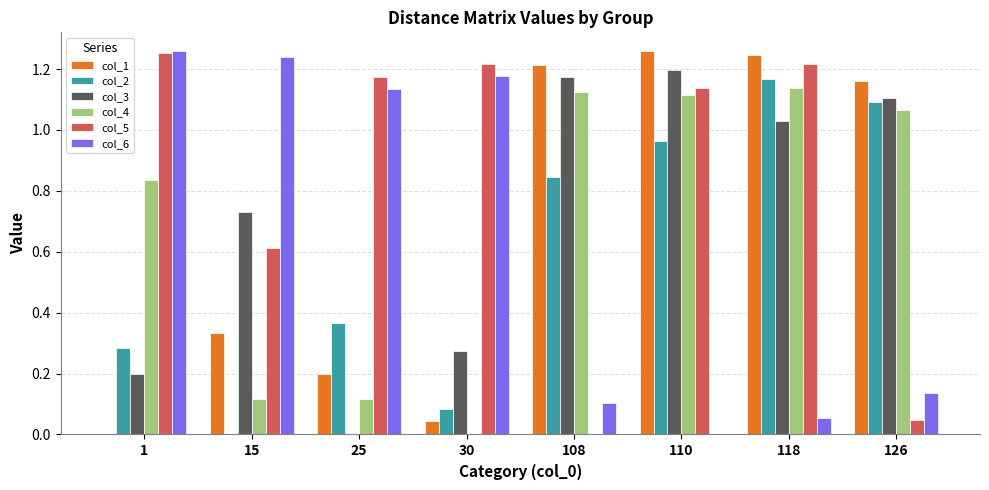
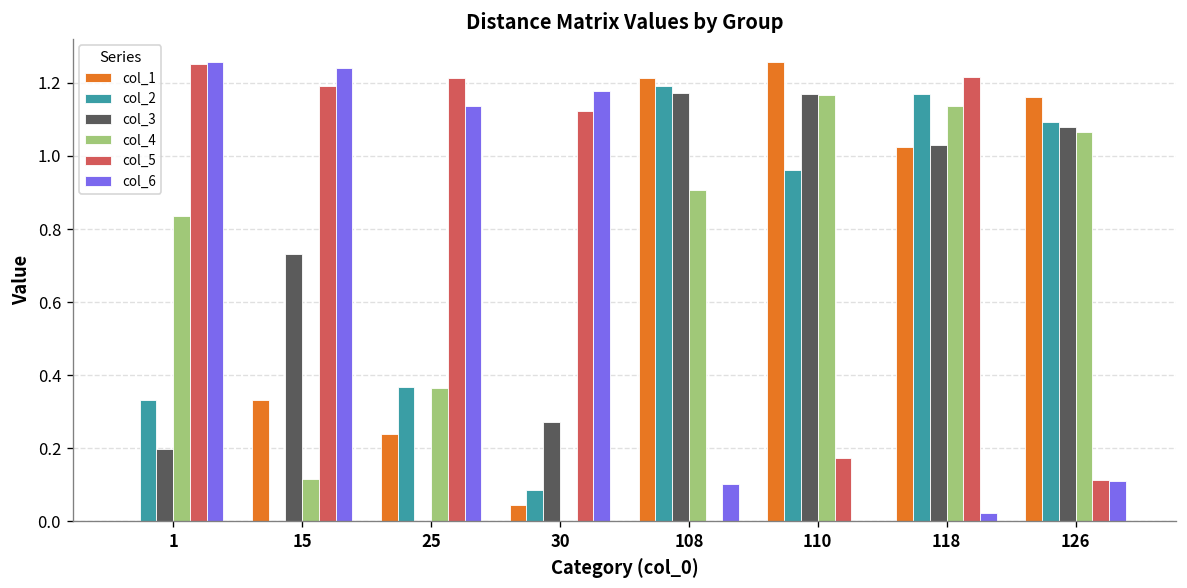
col_2, 1: 0.29 -> 0.33
col_5, 15: 0.61 -> 1.19
col_1, 25: 0.20 -> 0.24
col_4, 25: 0.12 -> 0.37
col_5, 25: 1.17 -> 1.21
col_5, 30: 1.22 -> 1.12
col_2, 108: 0.85 -> 1.19
col_4, 108: 1.12 -> 0.91
col_3, 110: 1.20 -> 1.17
col_4, 110: 1.12 -> 1.17
col_5, 110: 1.14 -> 0.17
col_1, 118: 1.25 -> 1.03
col_6, 118: 0.05 -> 0.02
col_3, 126: 1.11 -> 1.08
col_5, 126: 0.05 -> 0.11
col_6, 126: 0.14 -> 0.11
